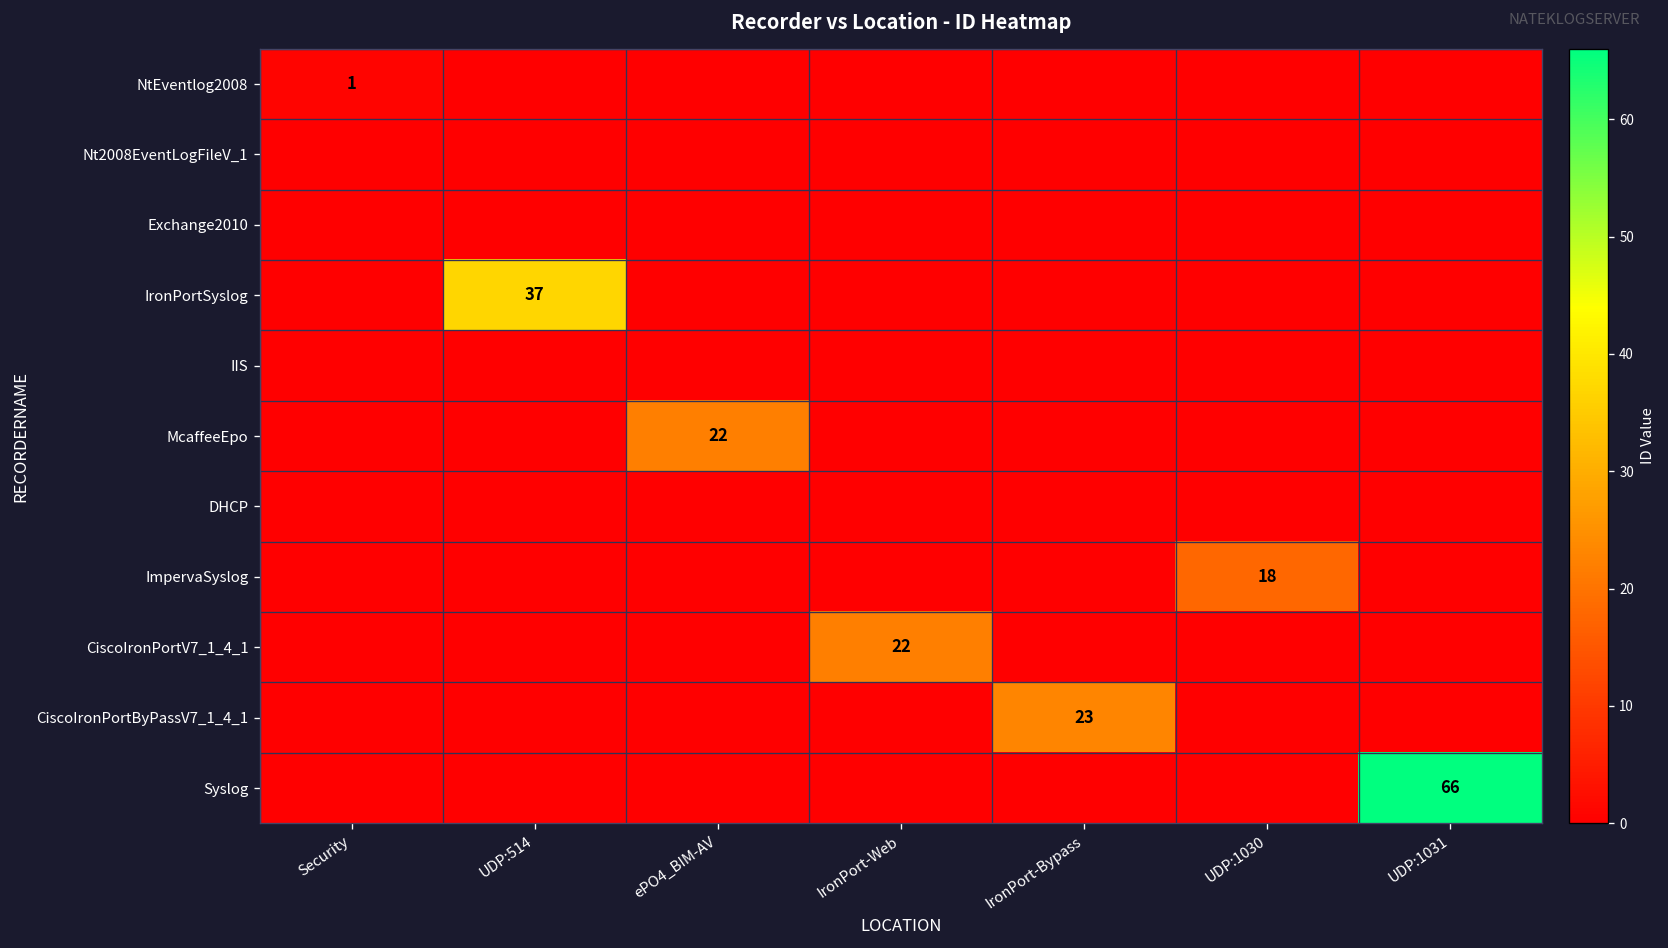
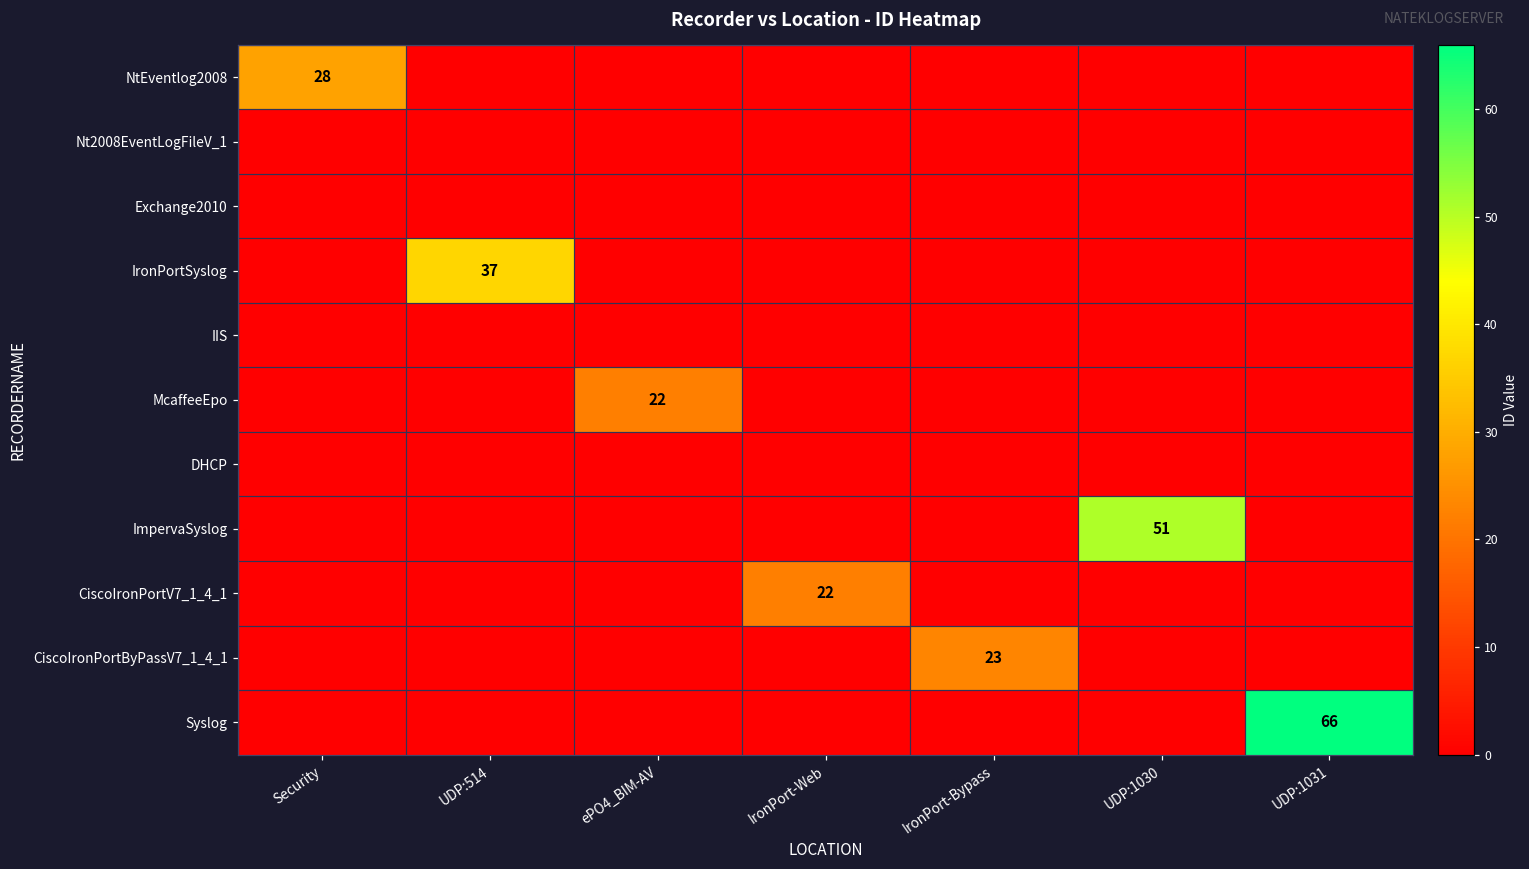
NtEventlog2008, Security: 1 -> 28
ImpervaSyslog, UDP:1030: 18 -> 51
